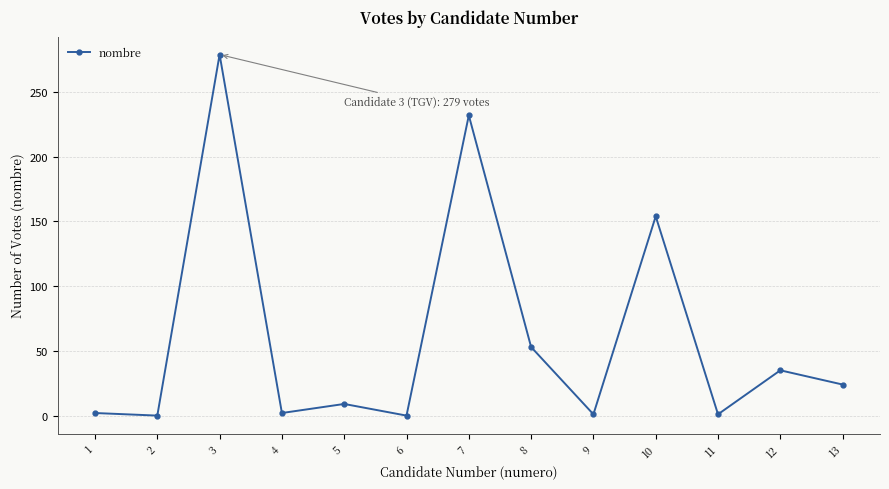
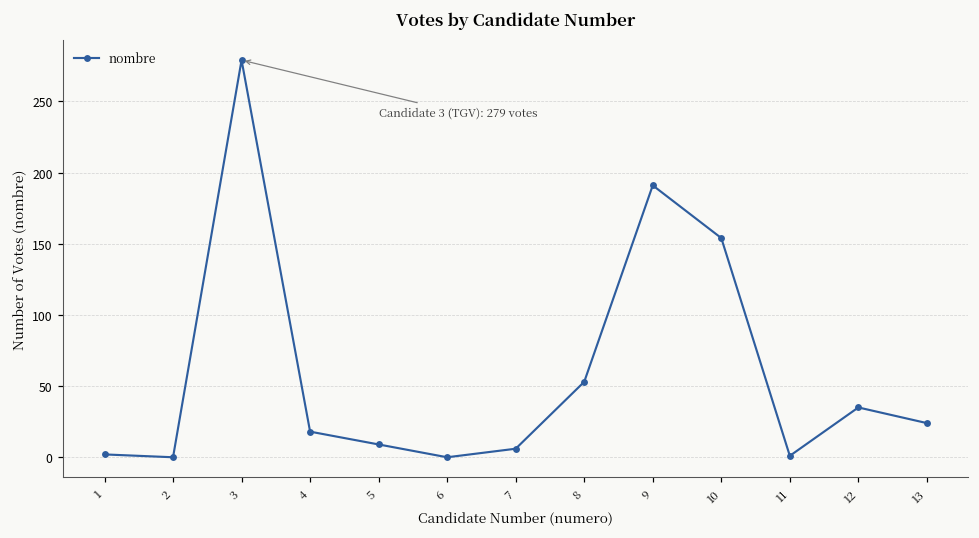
4: 2 -> 18
7: 232 -> 6
9: 1 -> 191
